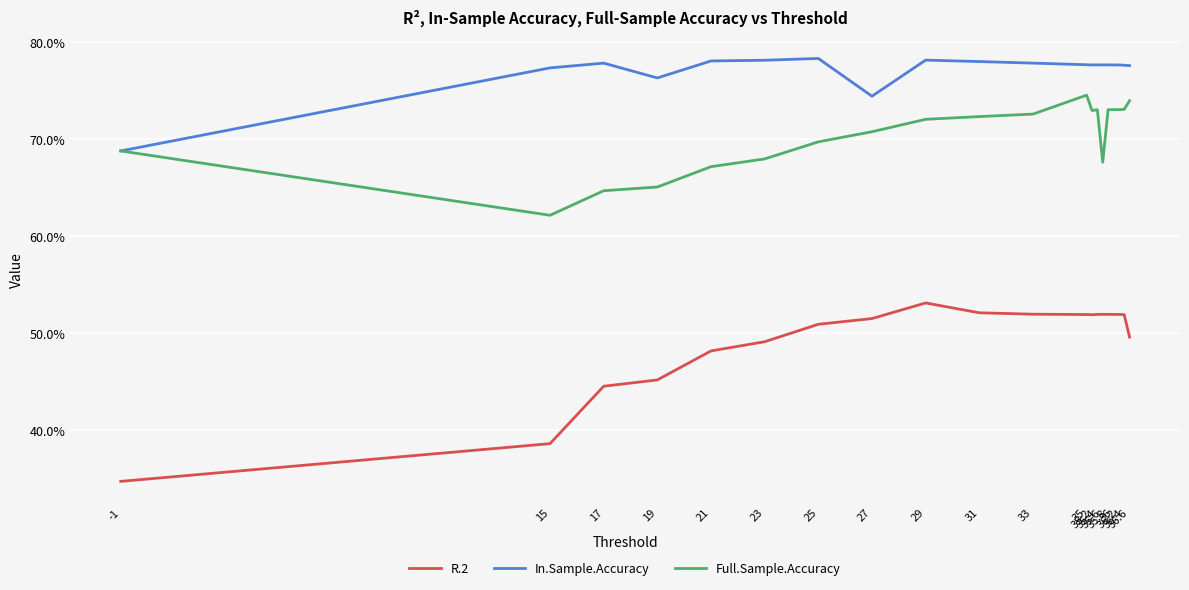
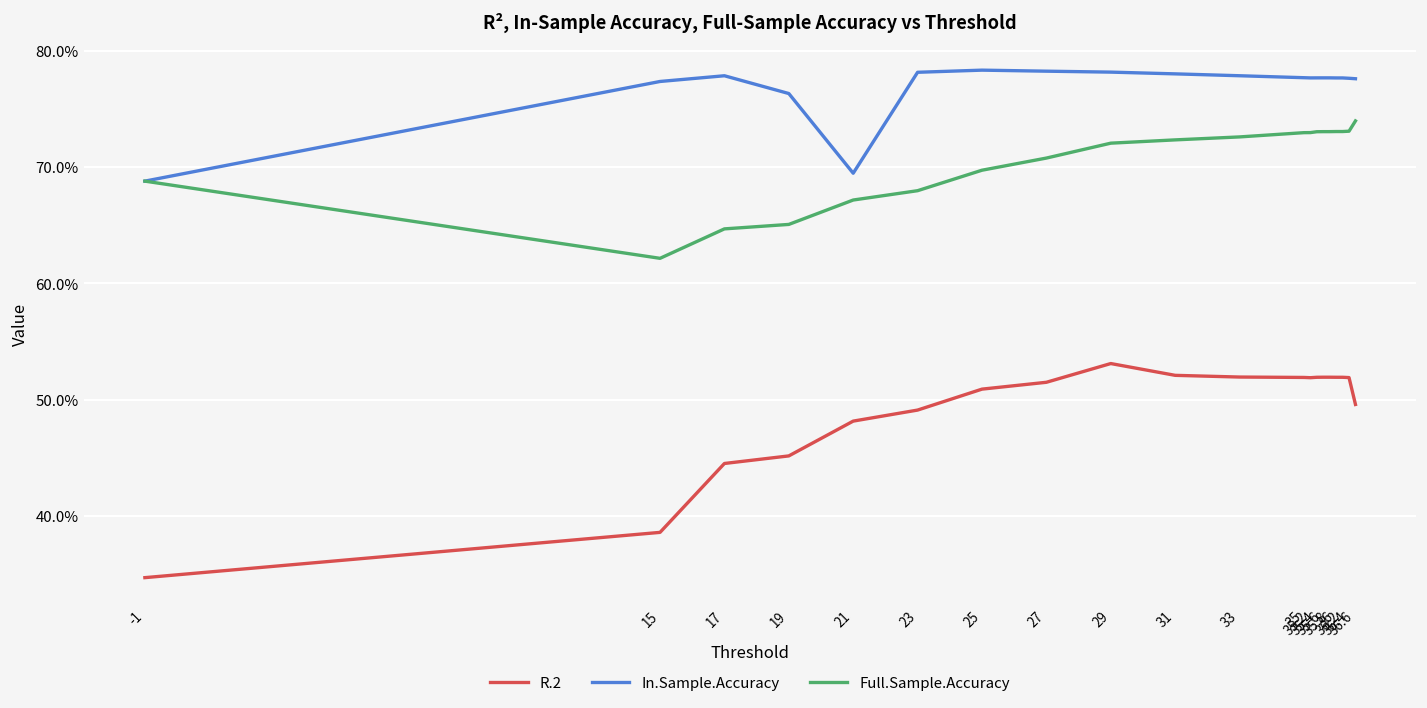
In.Sample.Accuracy, 21: 78% -> 69%
In.Sample.Accuracy, 27: 74% -> 78%
Full.Sample.Accuracy, 35: 75% -> 73%
Full.Sample.Accuracy, 35.6: 68% -> 73%
